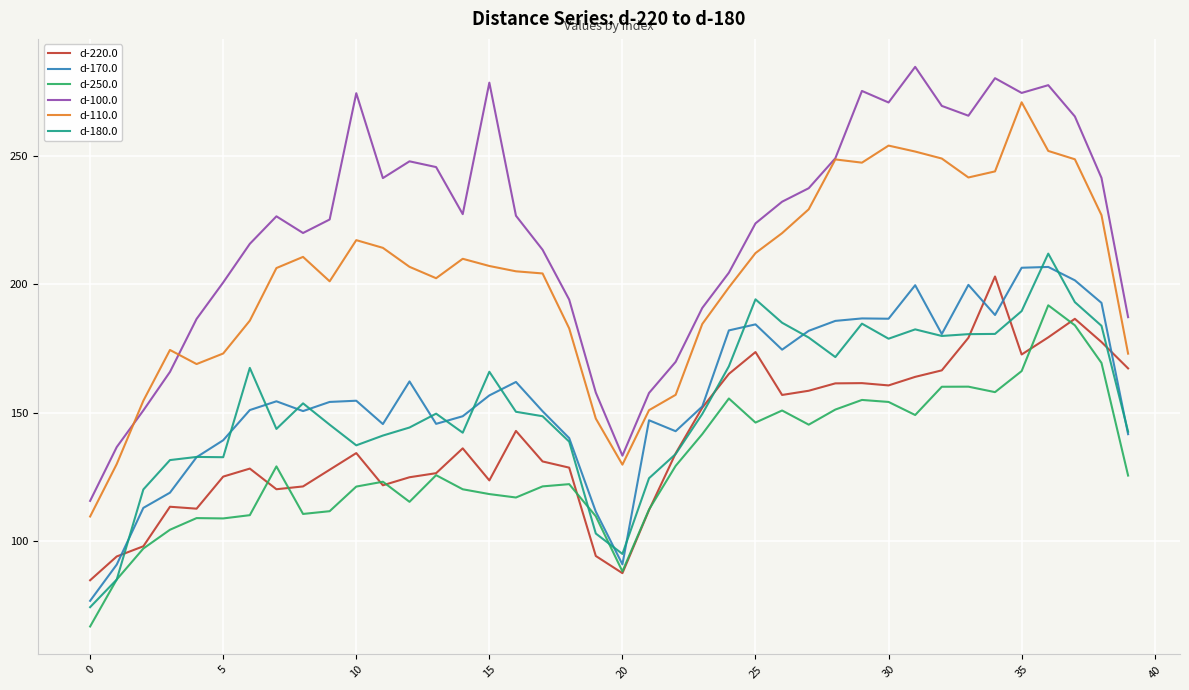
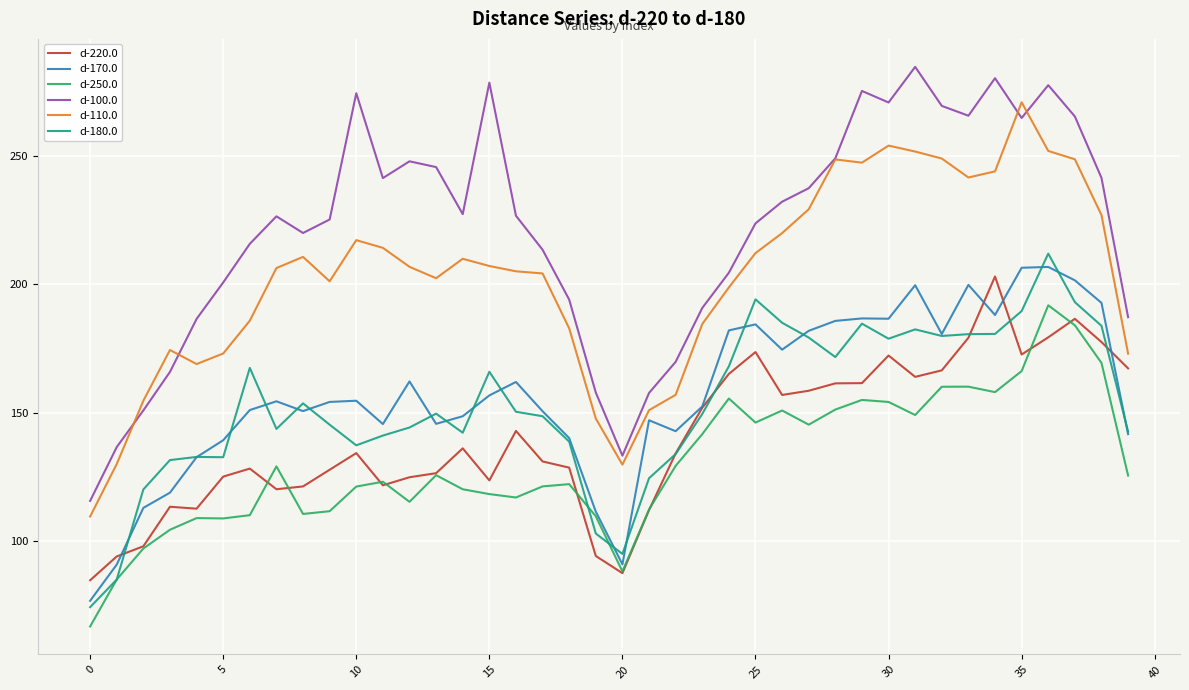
d-220.0, 30: 161 -> 172
d-100.0, 35: 274 -> 265
